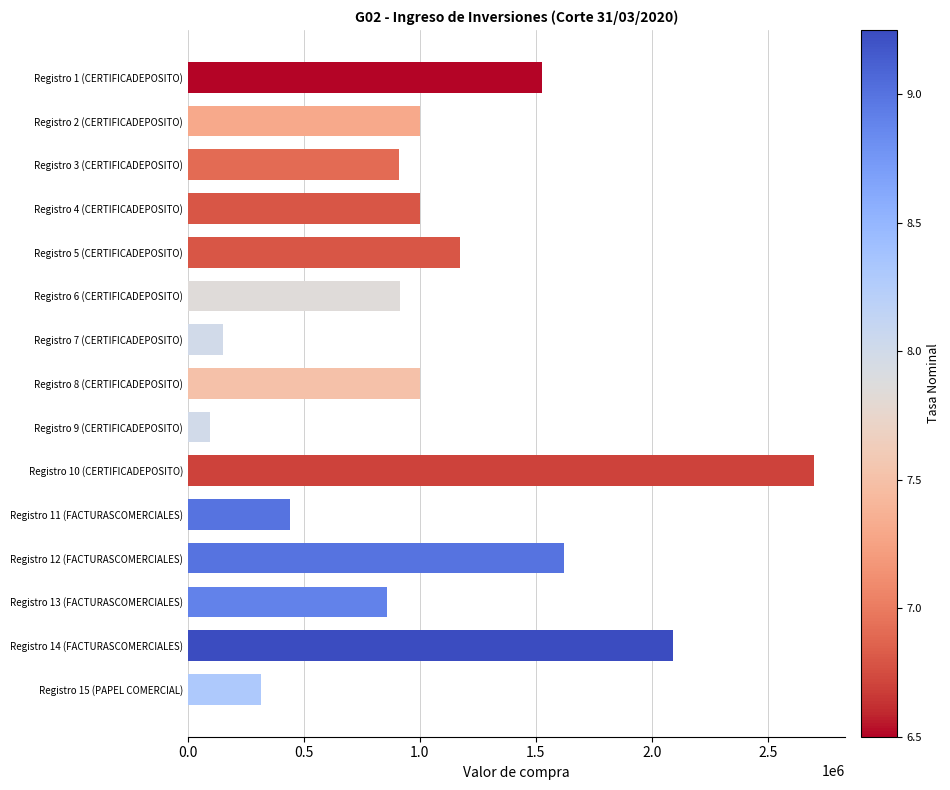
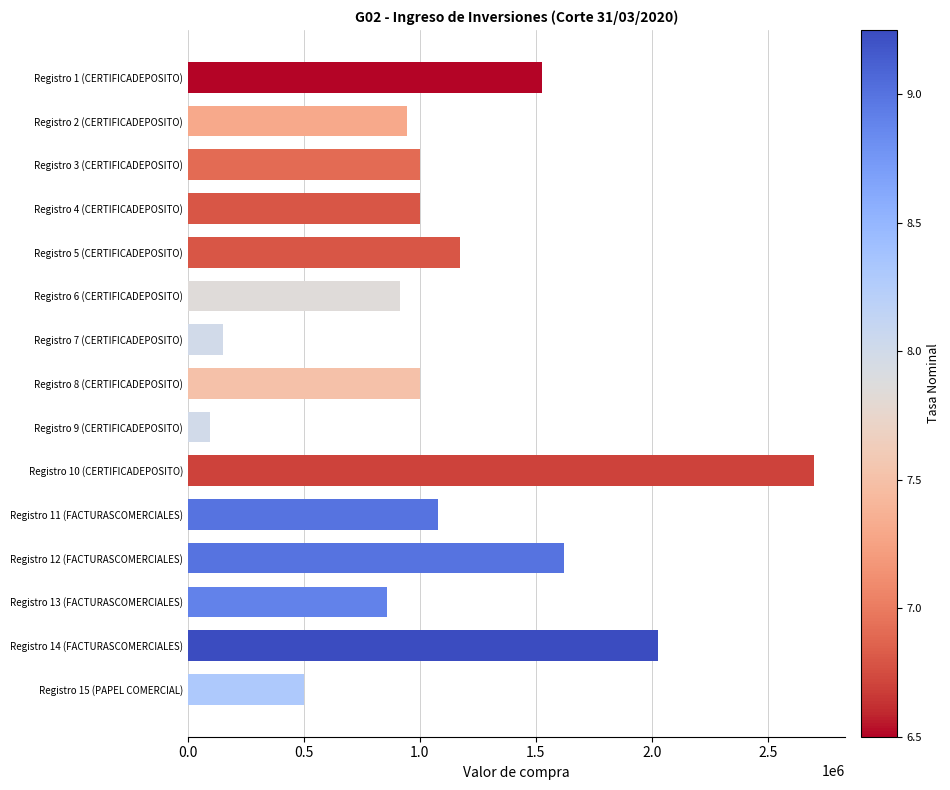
Registro 2 (CERTIFICADEPOSITO): 1000000 -> 940000
Registro 3 (CERTIFICADEPOSITO): 910000 -> 1000000
Registro 11 (FACTURASCOMERCIALES): 440000 -> 1080000
Registro 14 (FACTURASCOMERCIALES): 2090000 -> 2030000
Registro 15 (PAPEL COMERCIAL): 320000 -> 500000
